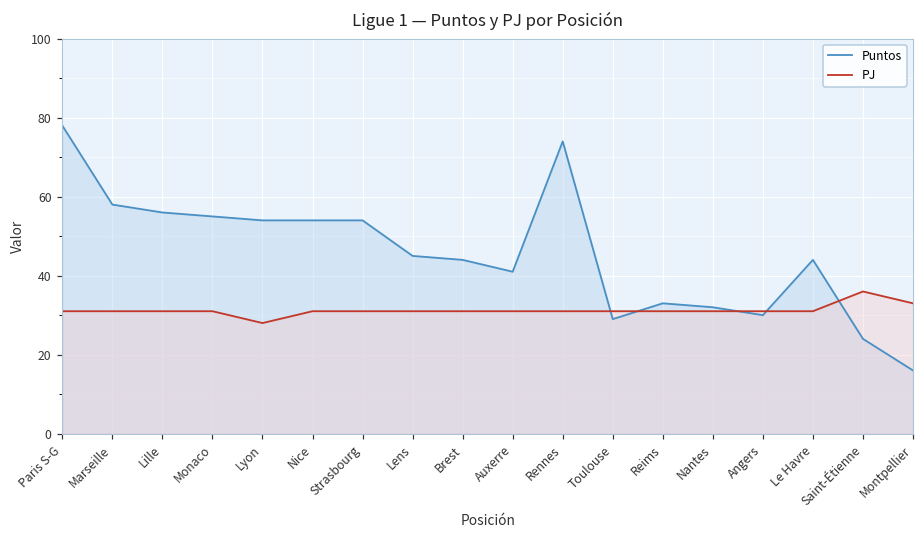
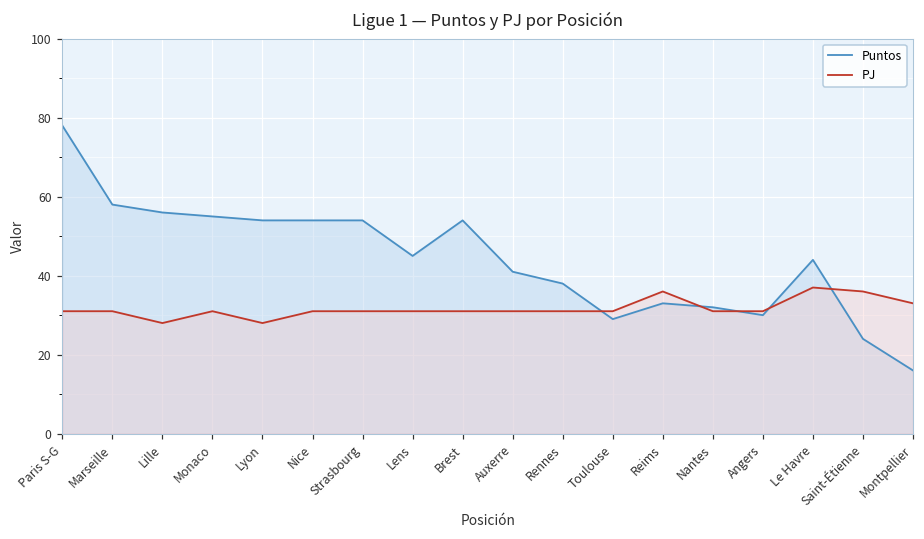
PJ, Lille: 31 -> 28
Puntos, Brest: 44 -> 54
Puntos, Rennes: 74 -> 38
PJ, Reims: 31 -> 36
PJ, Le Havre: 31 -> 37
